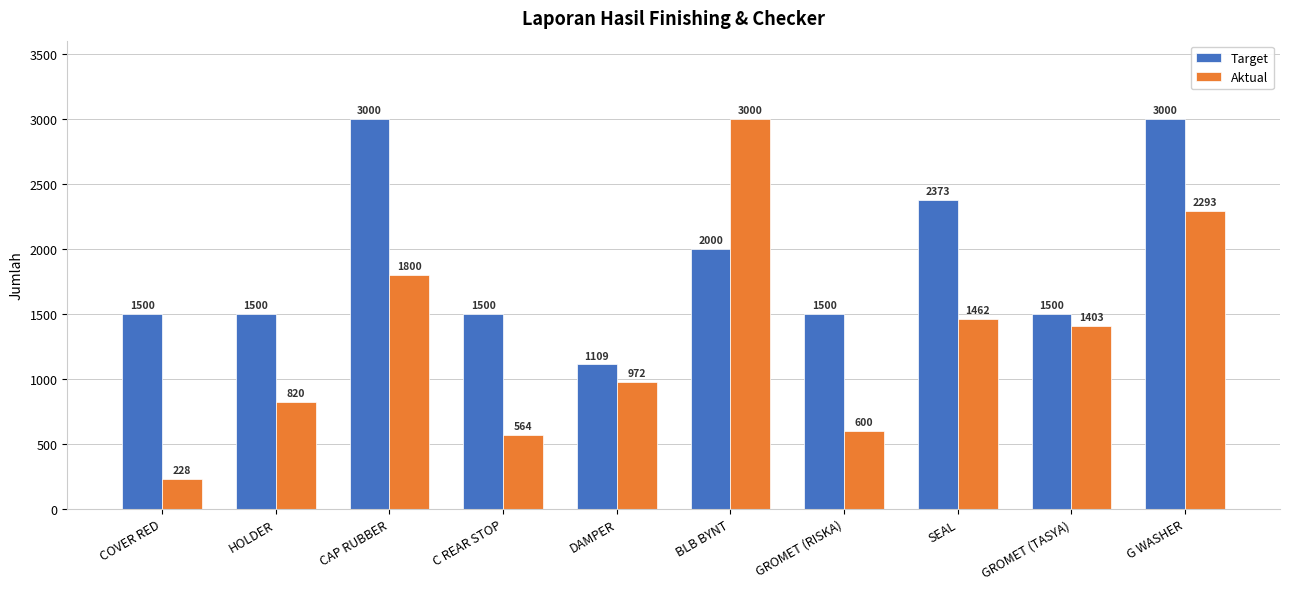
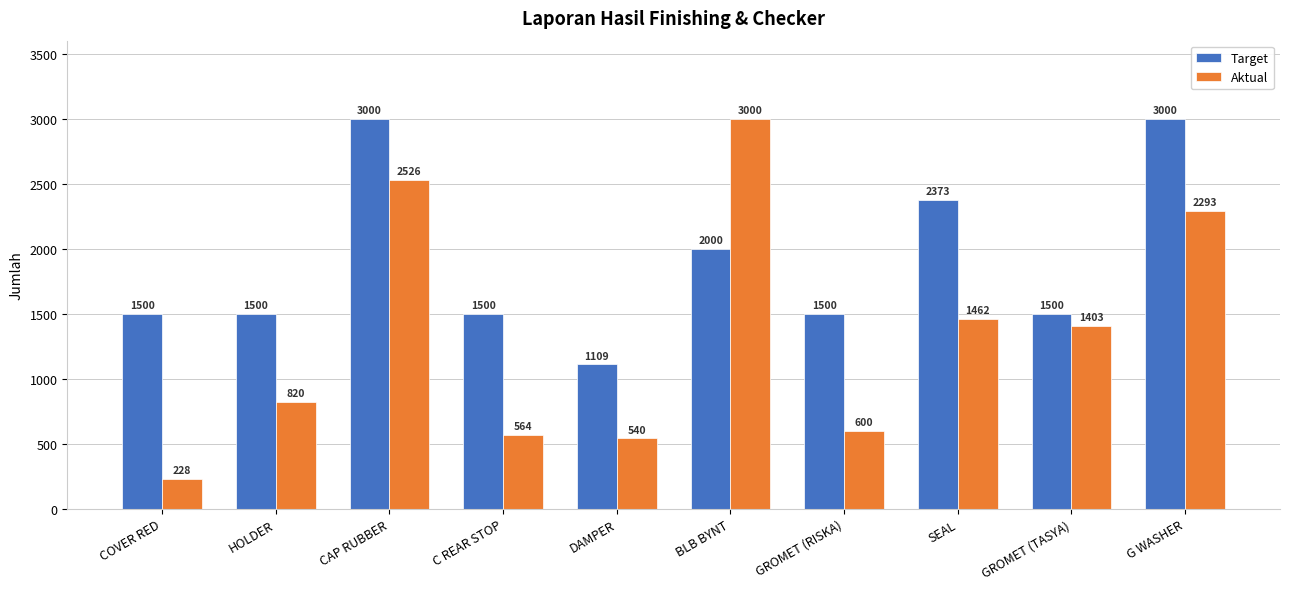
Aktual, CAP RUBBER: 1800 -> 2526
Aktual, DAMPER: 972 -> 540
